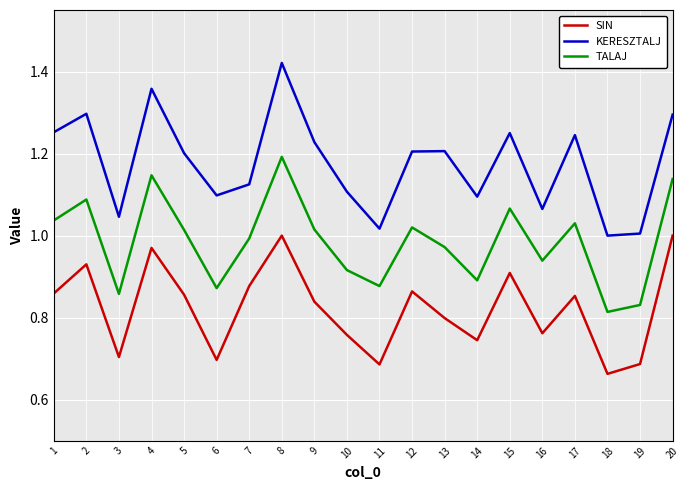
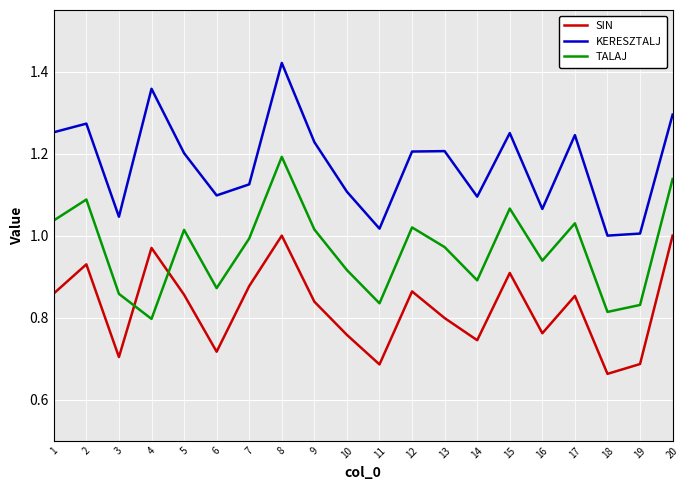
KERESZTALJ, 2: 1.30 -> 1.27
TALAJ, 4: 1.15 -> 0.80
SIN, 6: 0.70 -> 0.72
TALAJ, 11: 0.88 -> 0.84
